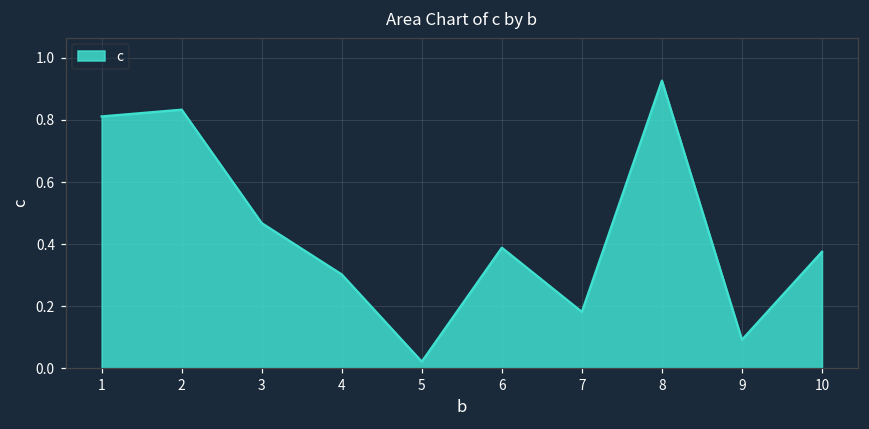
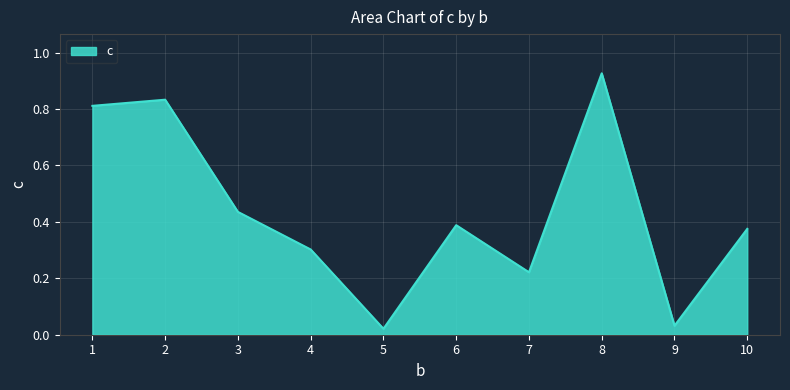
3: 0.47 -> 0.44
7: 0.18 -> 0.22
9: 0.09 -> 0.03
